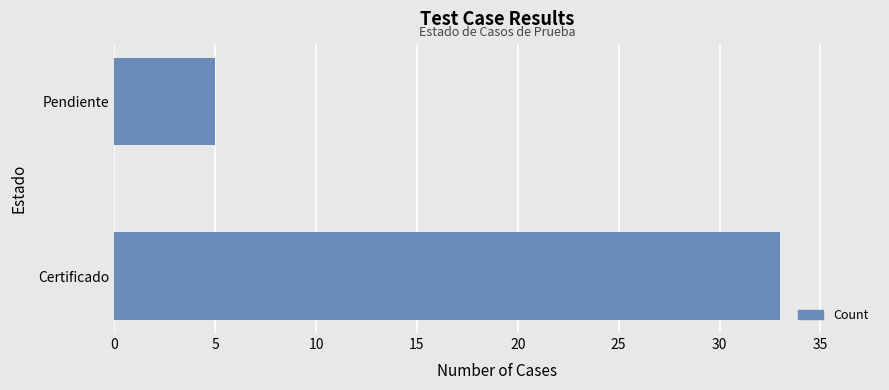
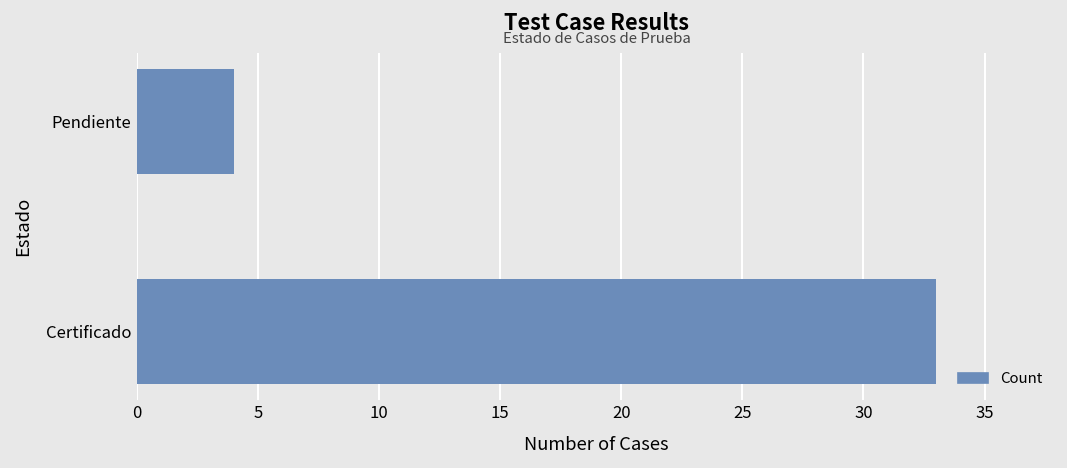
Pendiente: 5 -> 4
